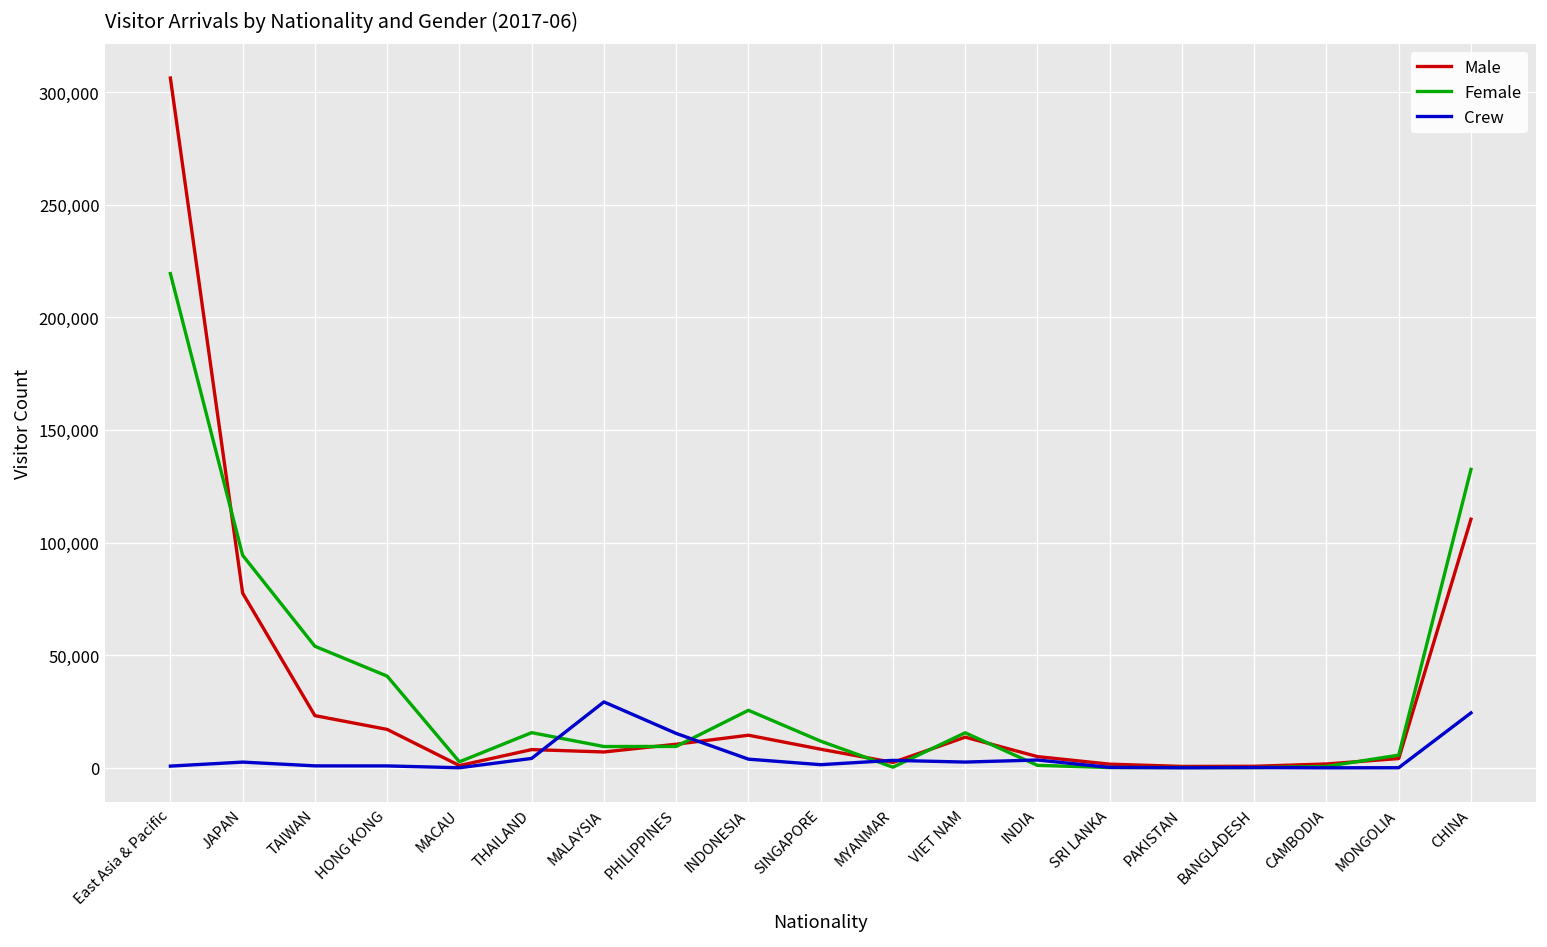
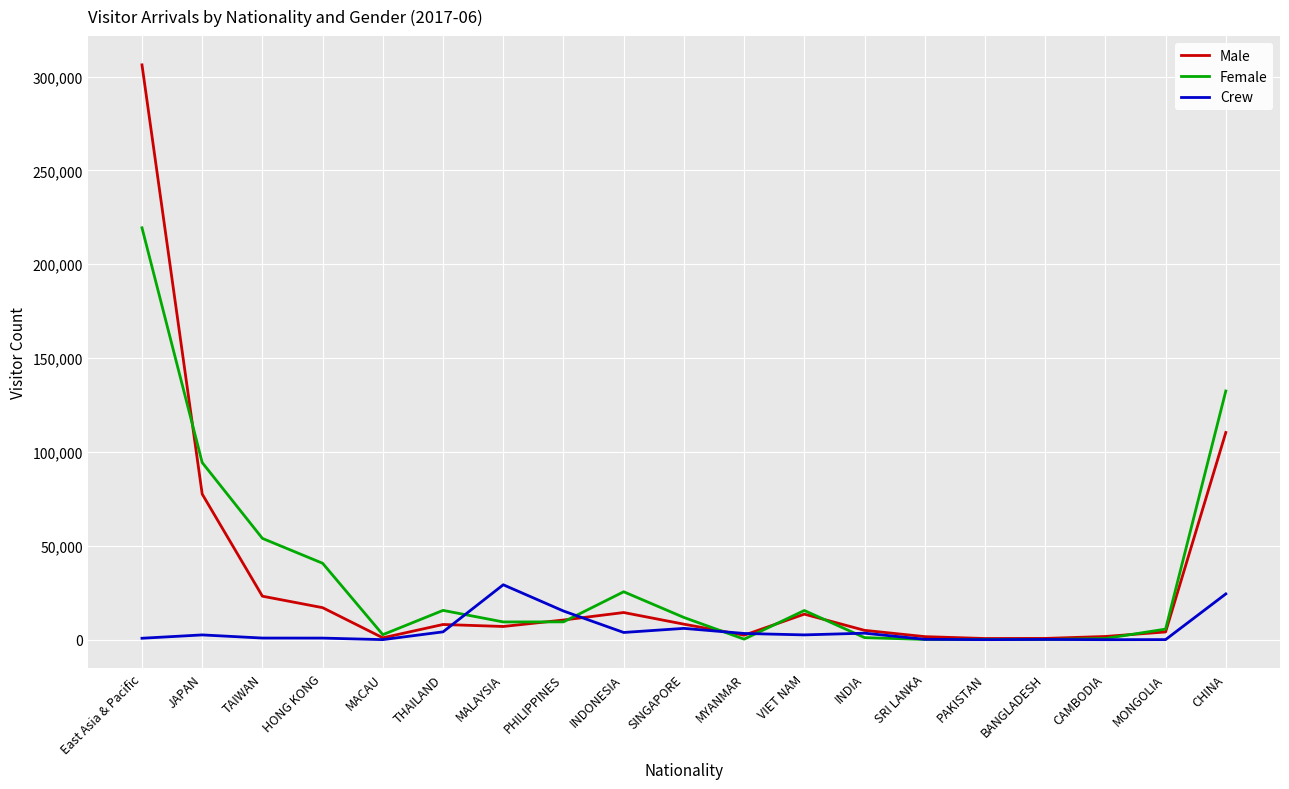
Crew, SINGAPORE: 1,000 -> 6,000
